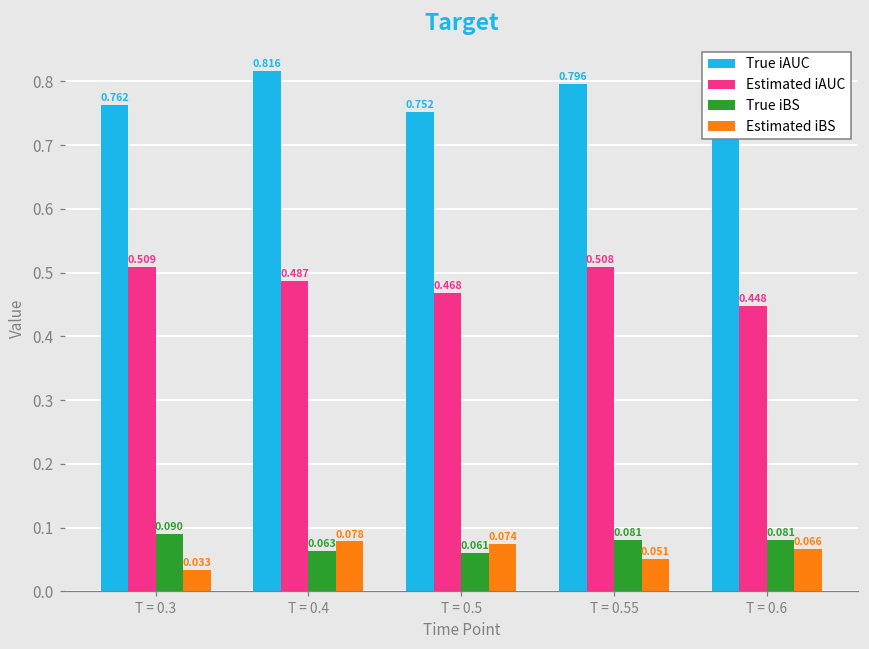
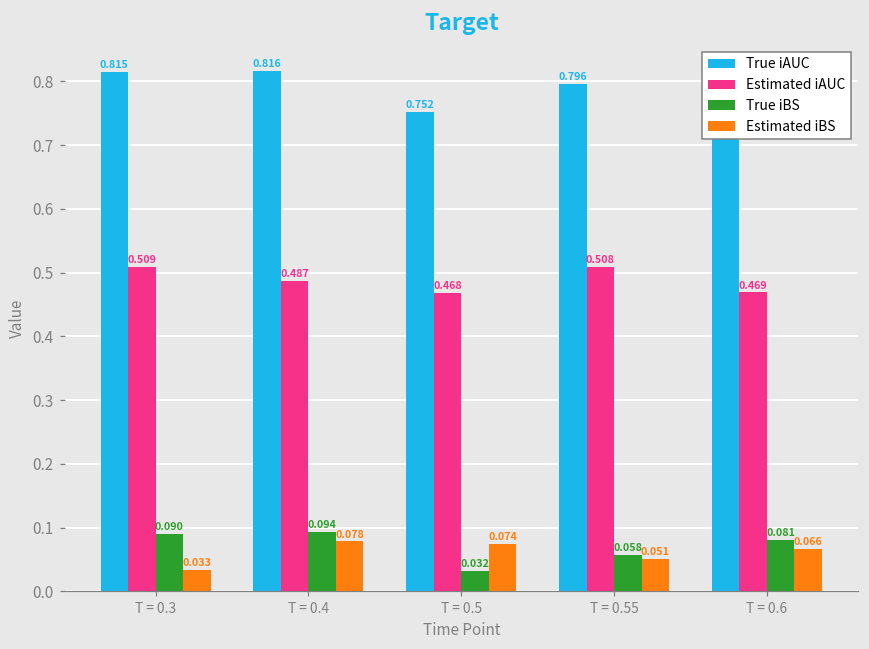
True iAUC, T = 0.3: 0.762 -> 0.815
True iBS, T = 0.4: 0.063 -> 0.094
True iBS, T = 0.5: 0.061 -> 0.032
True iBS, T = 0.55: 0.081 -> 0.058
Estimated iAUC, T = 0.6: 0.448 -> 0.469
